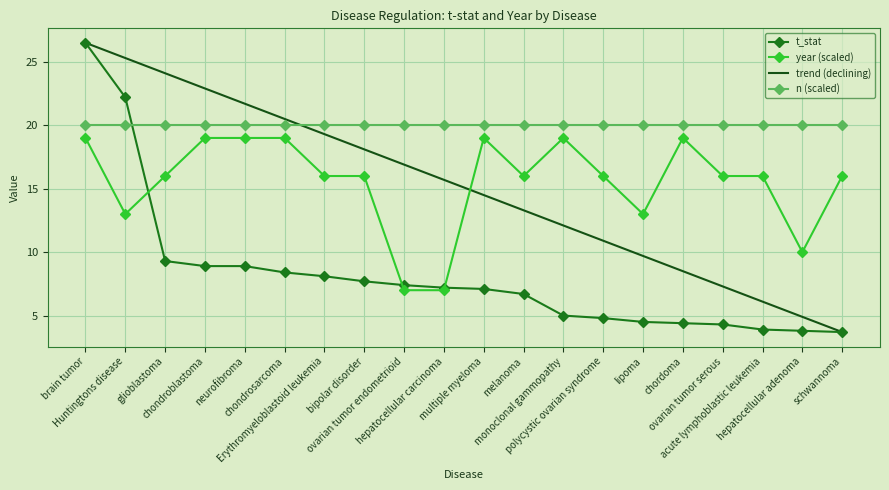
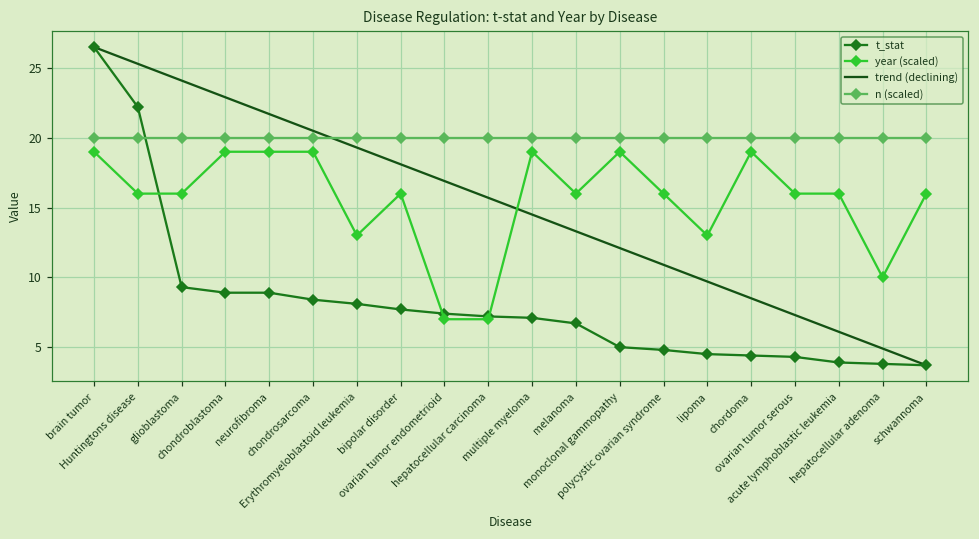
year (scaled), Huntingtons disease: 13.0 -> 16.0
year (scaled), Erythromyeloblastoid leukemia: 16.0 -> 13.0
